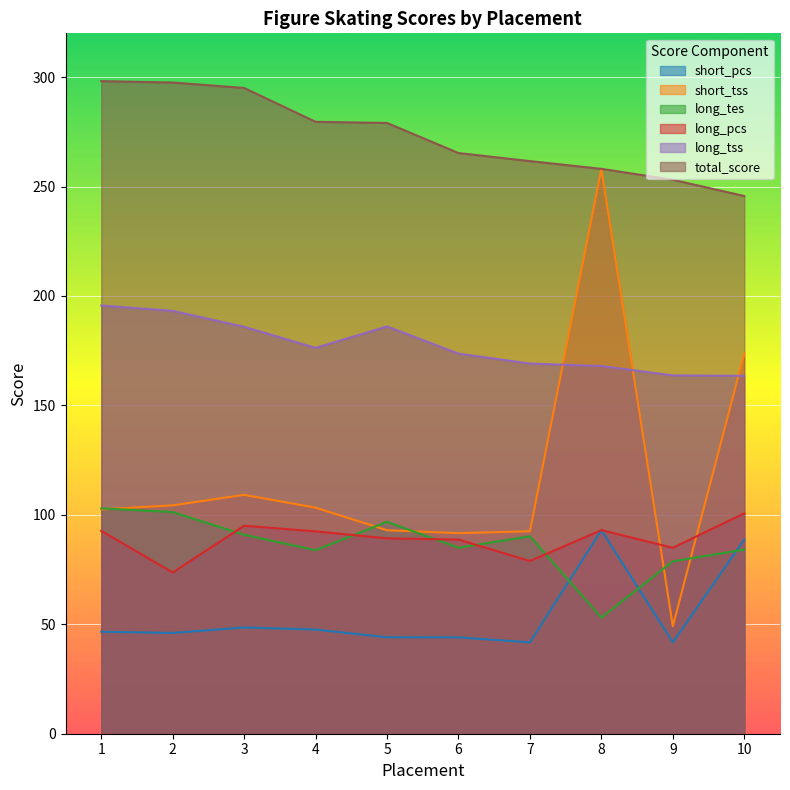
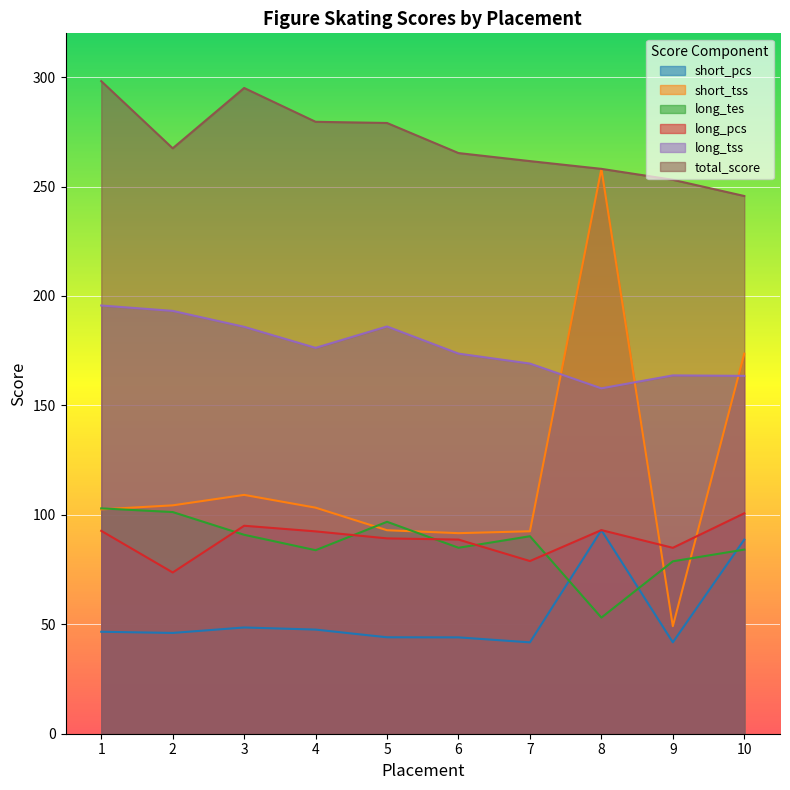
total_score, 2: 298 -> 267
long_tss, 8: 168 -> 158
